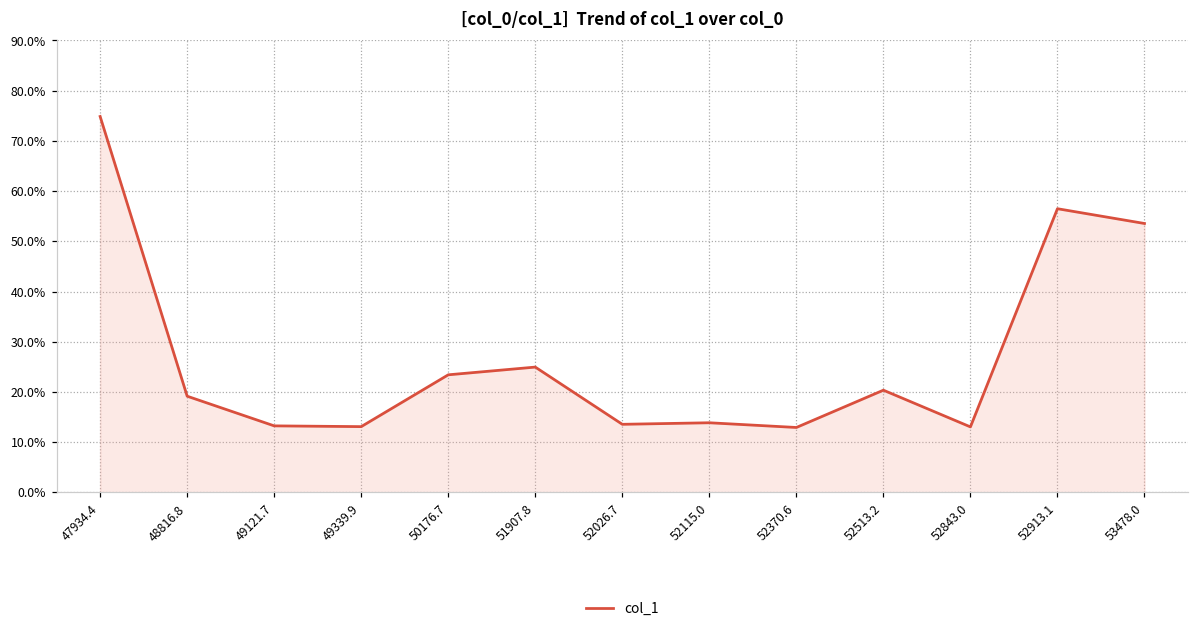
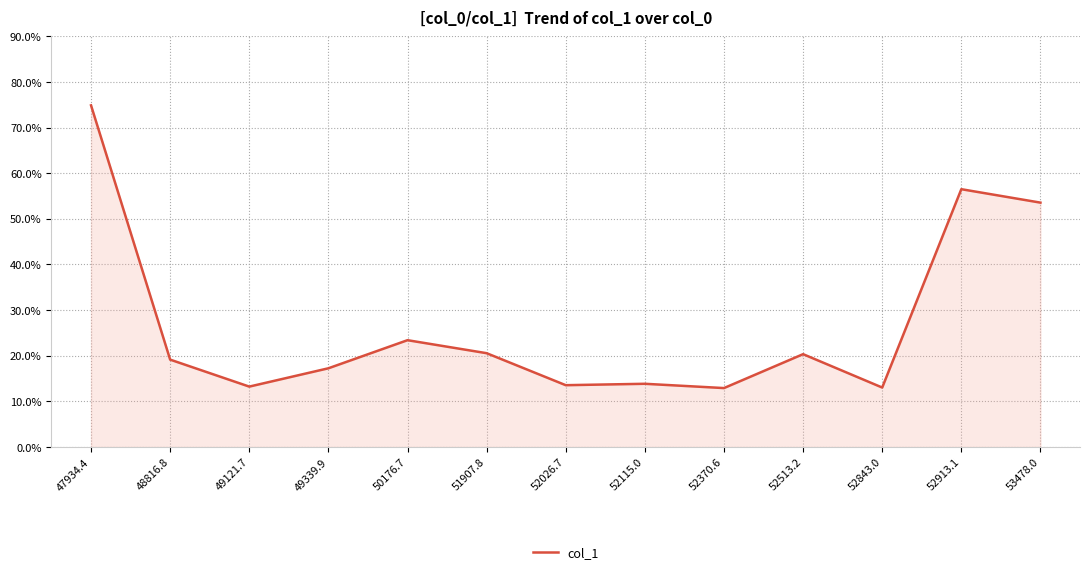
49339.9: 13% -> 17%
51907.8: 25% -> 21%
